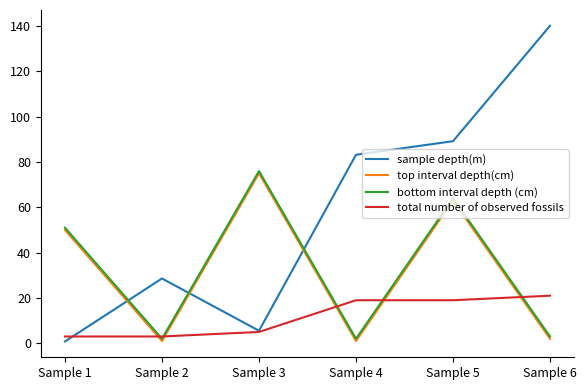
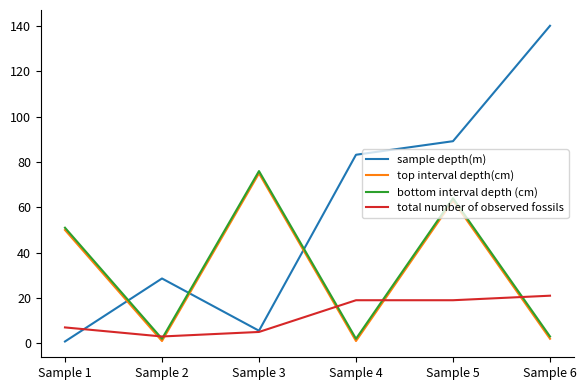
total number of observed fossils, Sample 1: 3 -> 7
